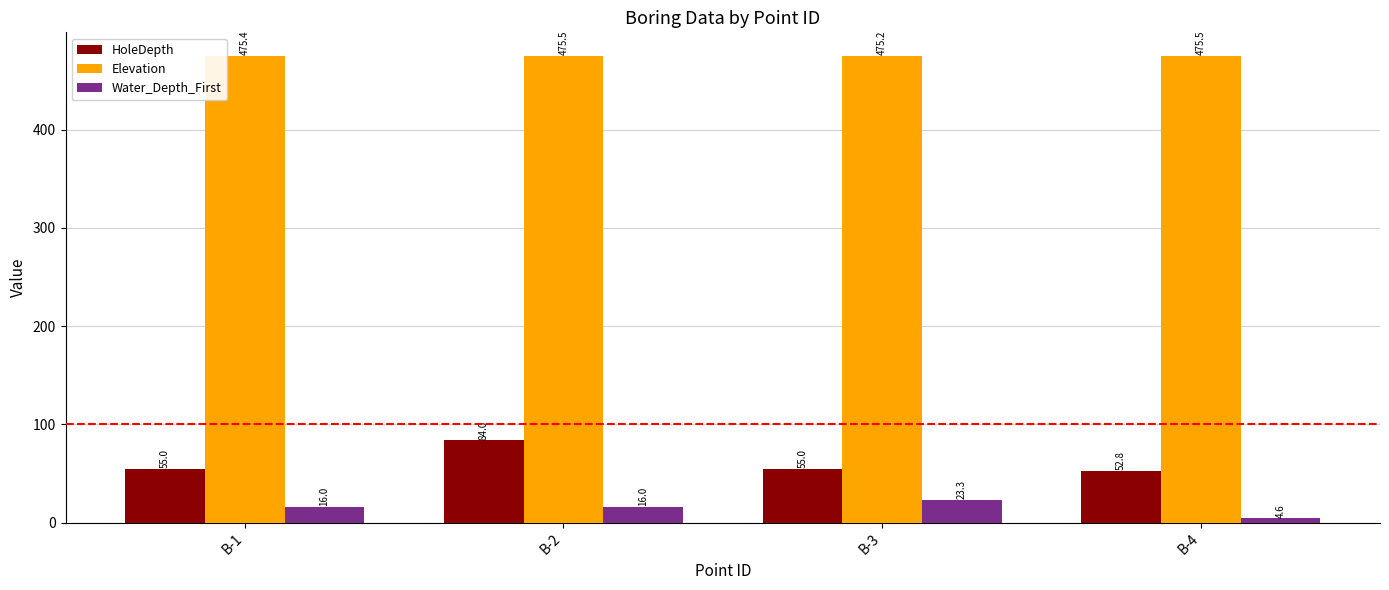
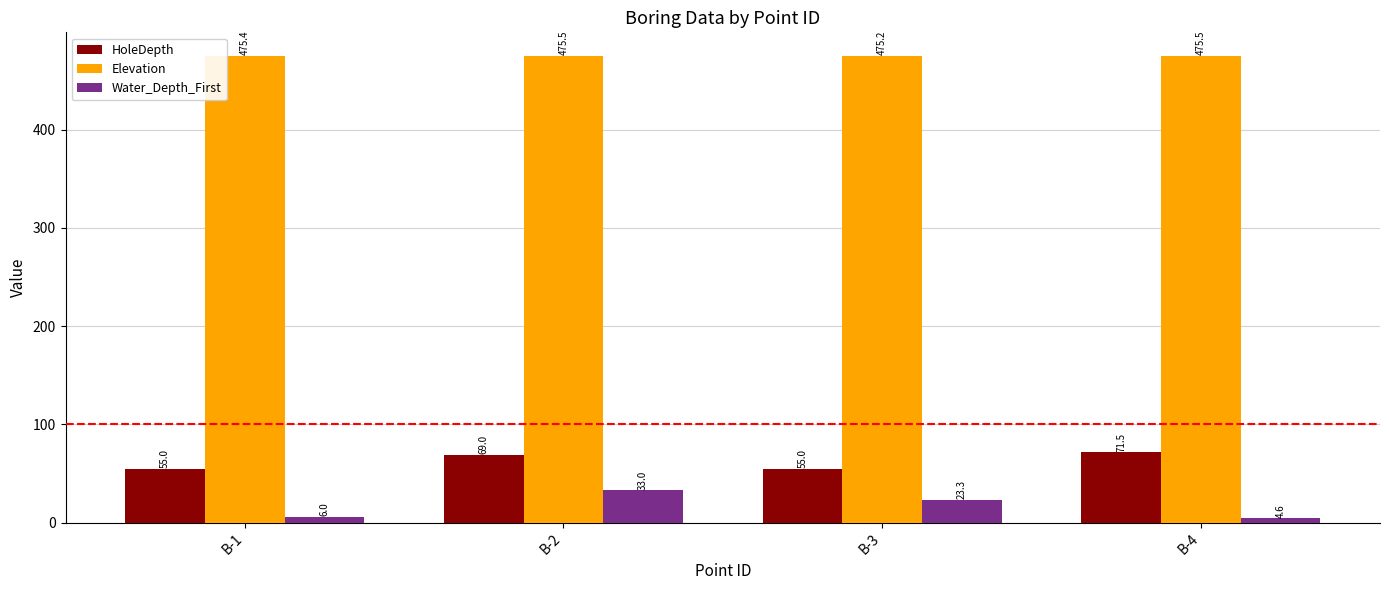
Water_Depth_First, B-1: 16.0 -> 6.0
HoleDepth, B-2: 84.0 -> 69.0
Water_Depth_First, B-2: 16.0 -> 33.0
HoleDepth, B-4: 52.8 -> 71.5
